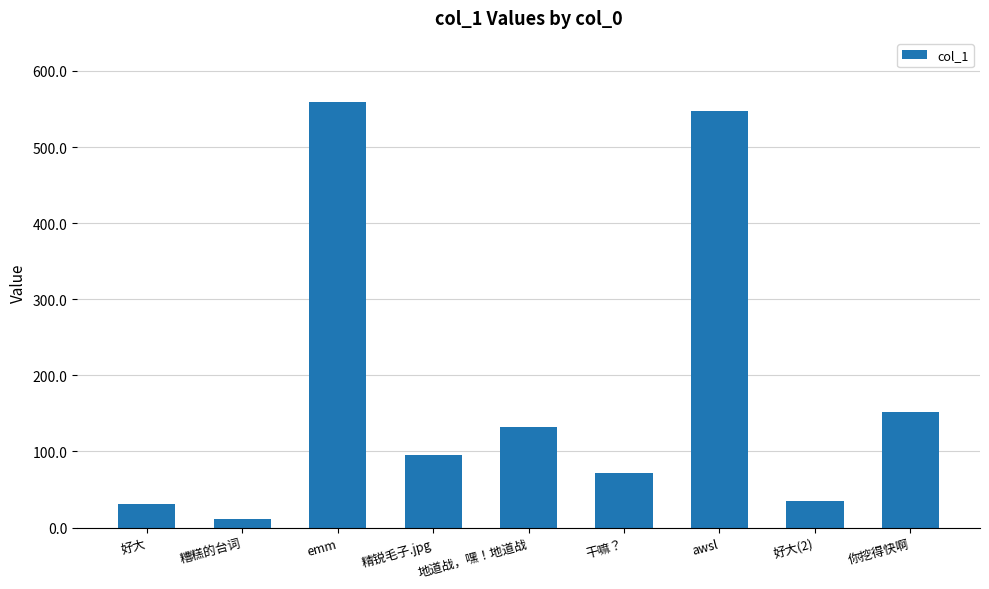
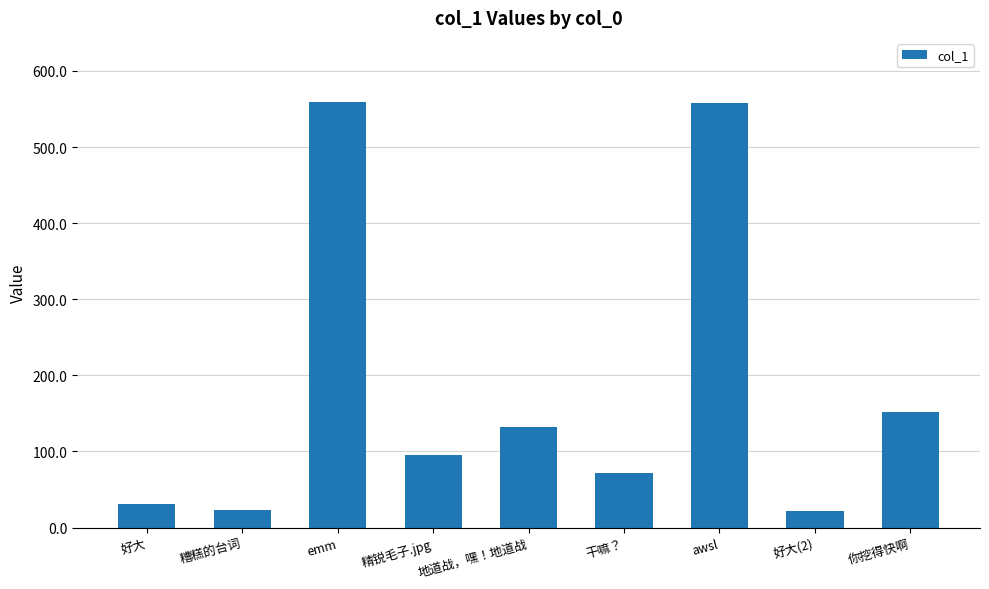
糟糕的台词: 10 -> 20
awsl: 550 -> 560
好大(2): 30 -> 20
